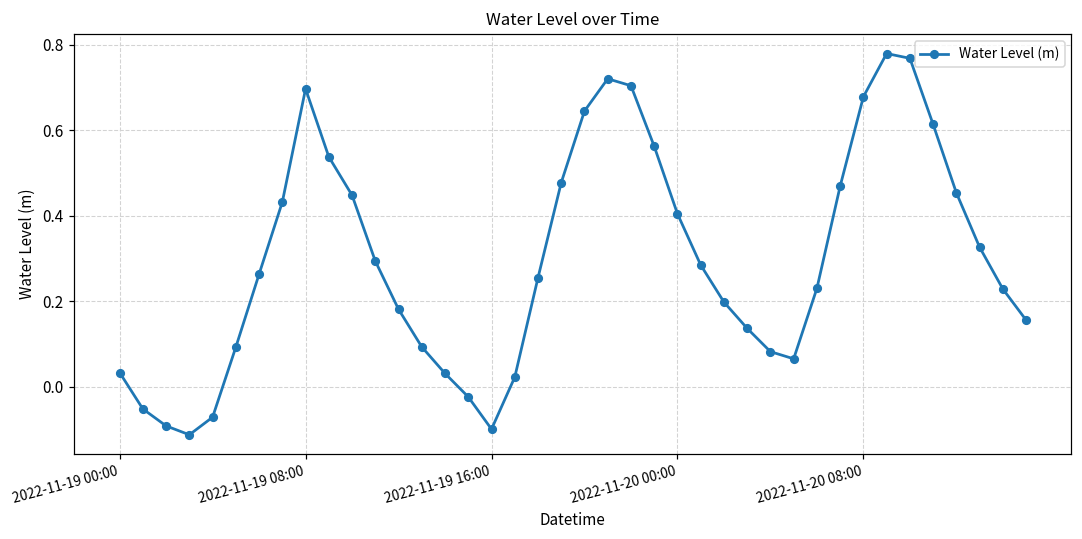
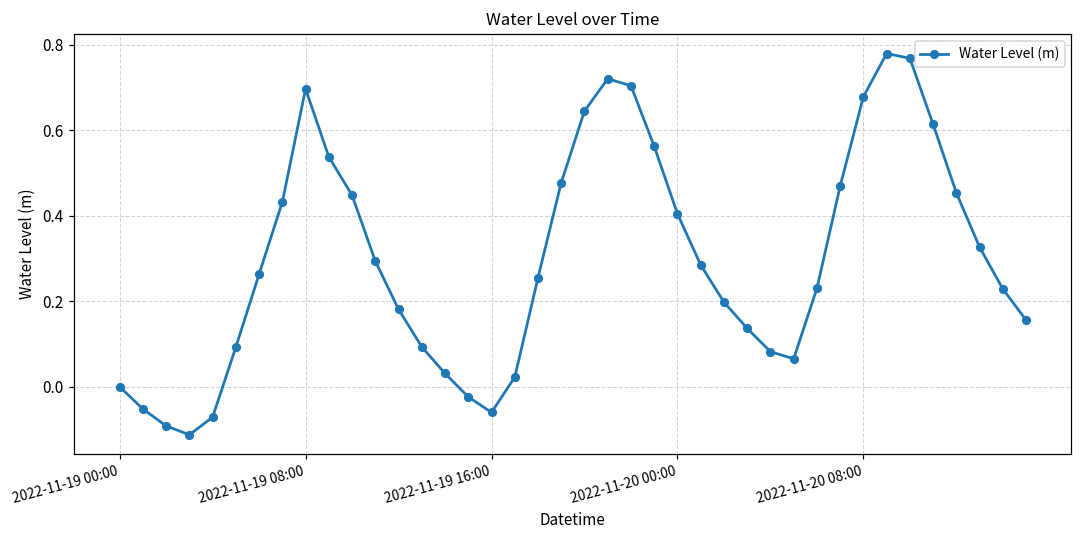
2022-11-19 00:00: 0.03 -> 0.00
2022-11-19 16:00: -0.10 -> -0.06
